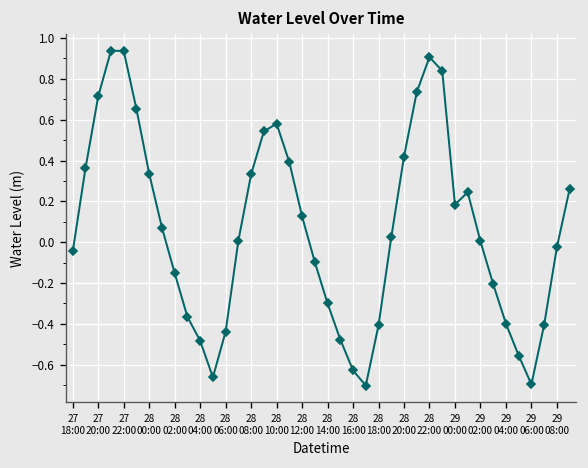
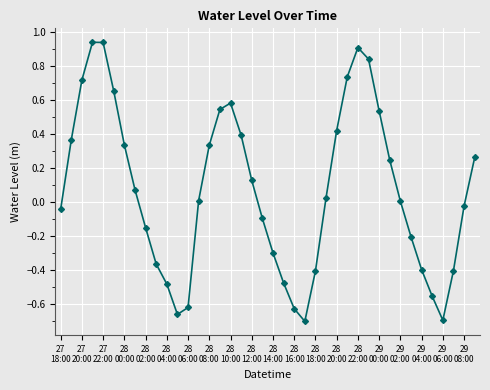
28 06:00: -0.44 -> -0.62
29 00:00: 0.18 -> 0.53
